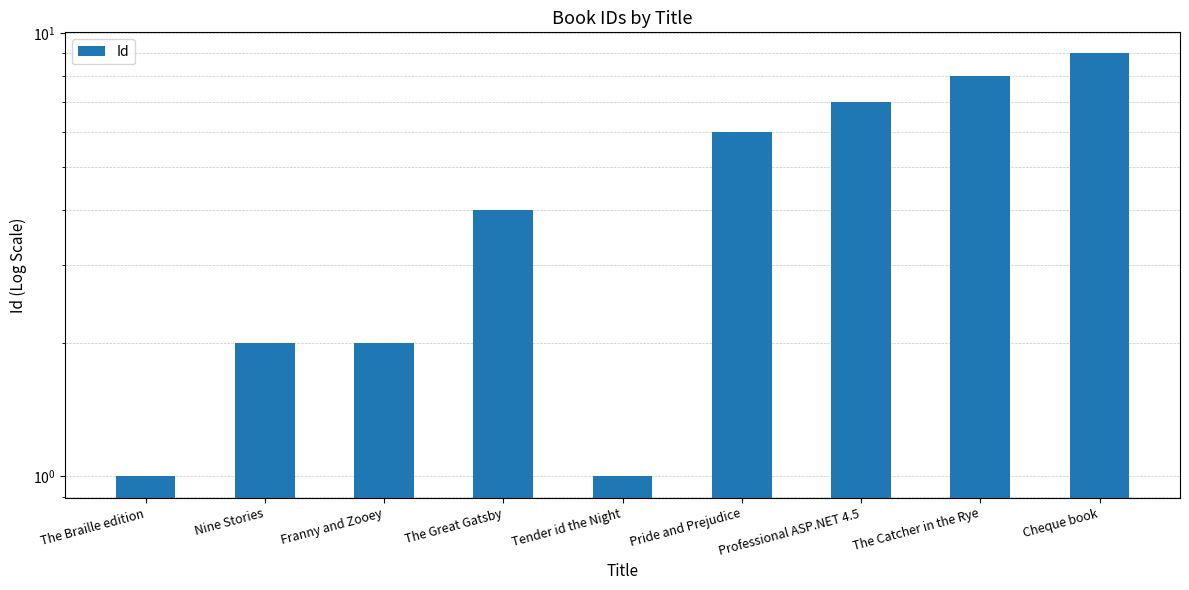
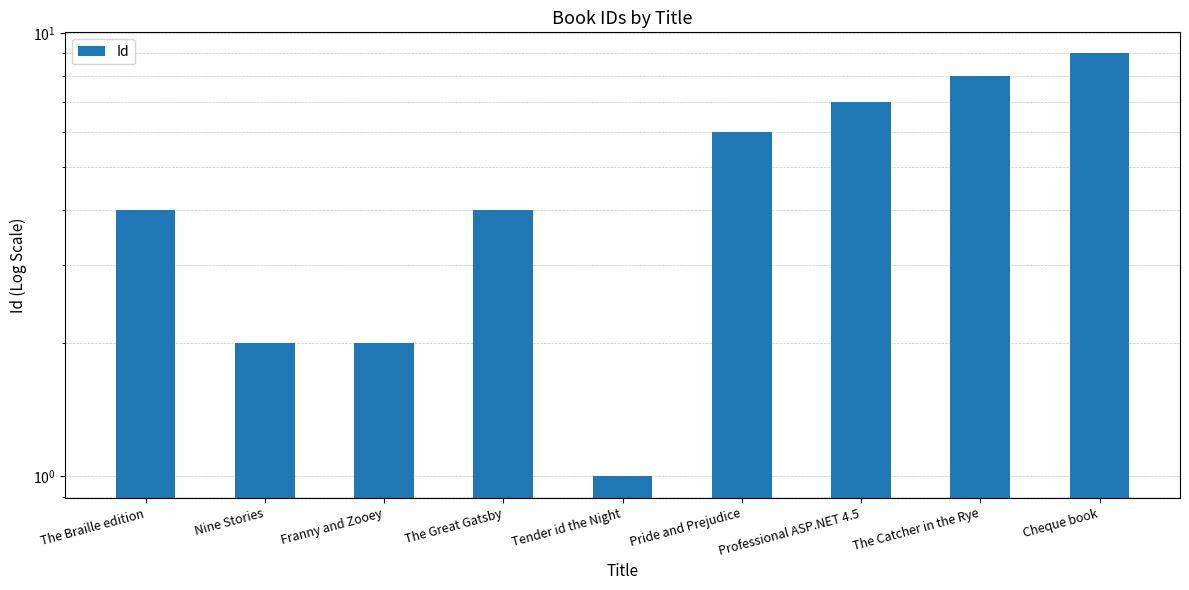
The Braille edition: 1 -> 4
